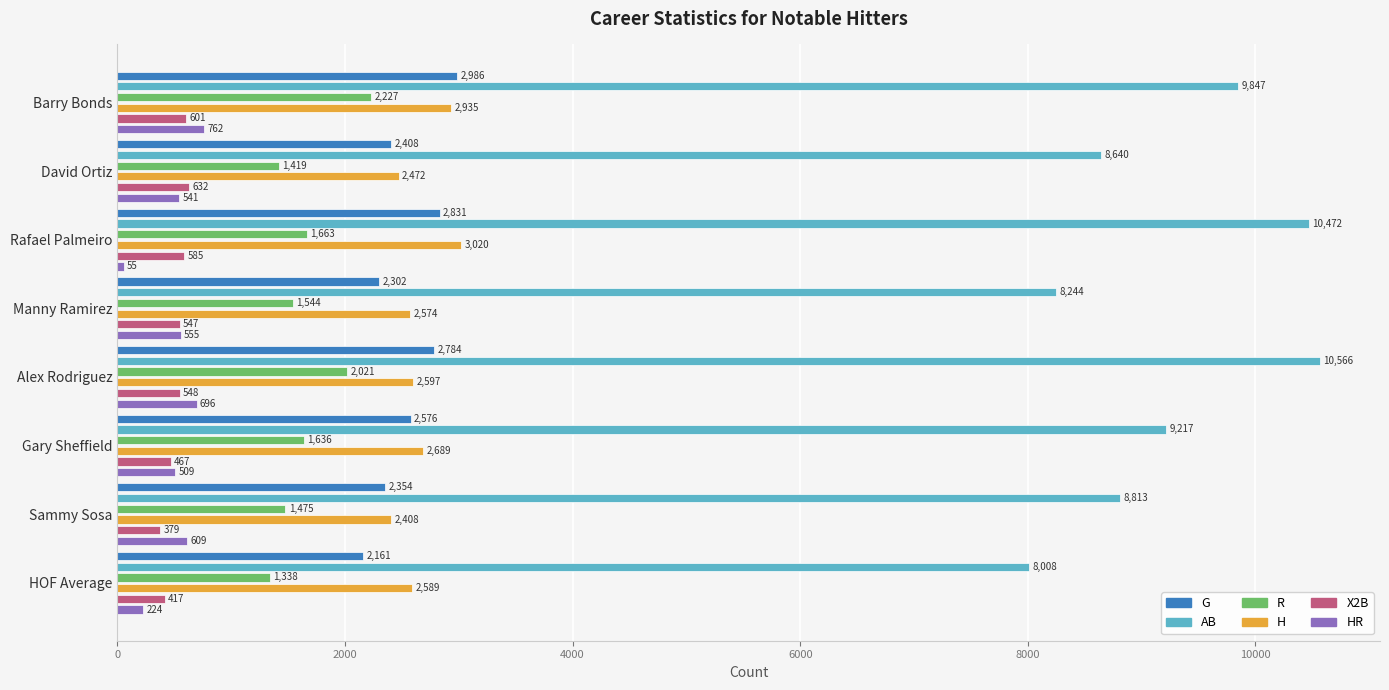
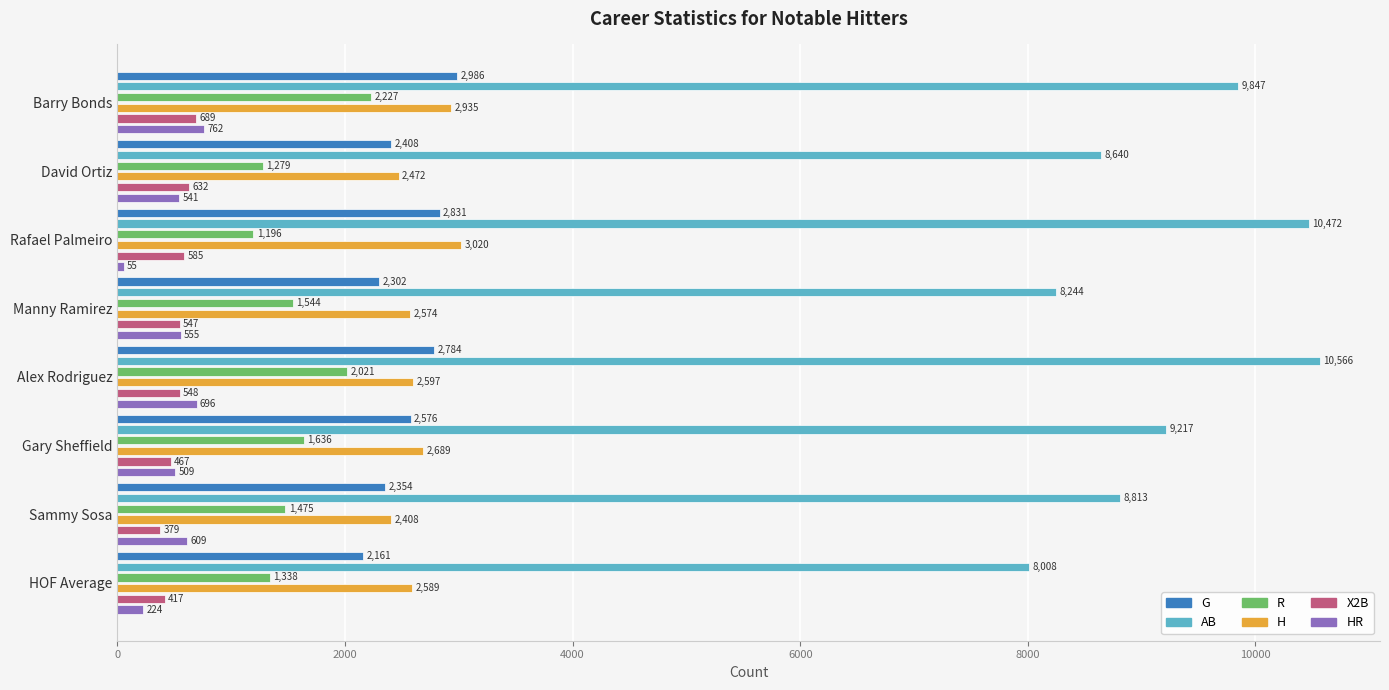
X2B, Barry Bonds: 601 -> 689
R, David Ortiz: 1,419 -> 1,279
R, Rafael Palmeiro: 1,663 -> 1,196
